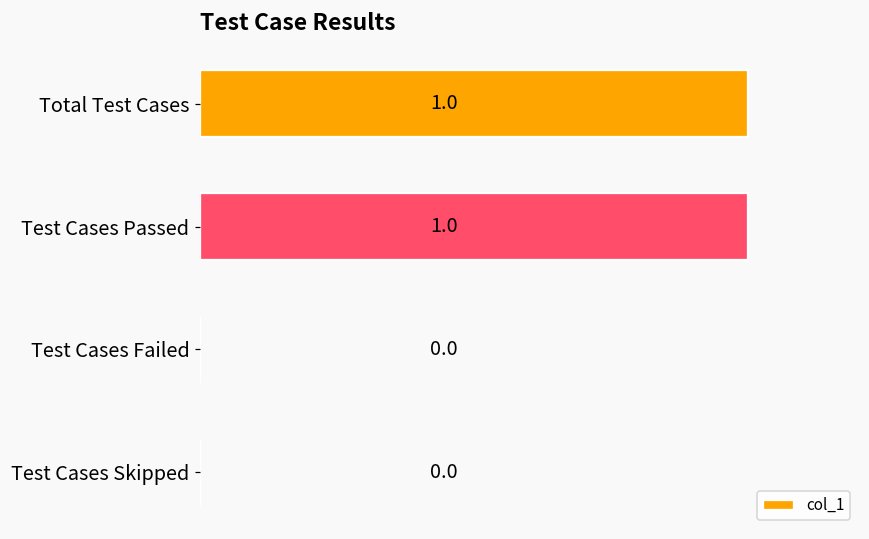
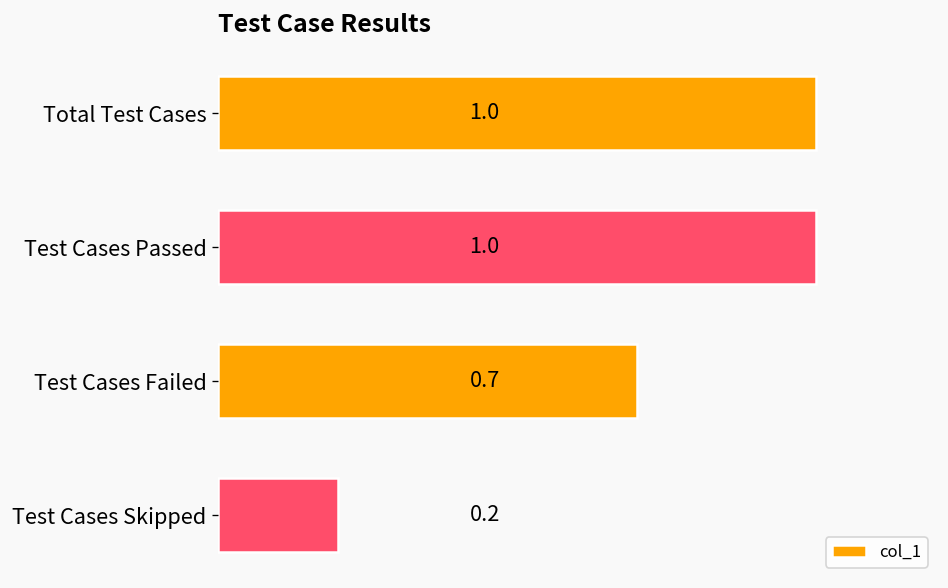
Test Cases Failed: 0.0 -> 0.7
Test Cases Skipped: 0.0 -> 0.2
